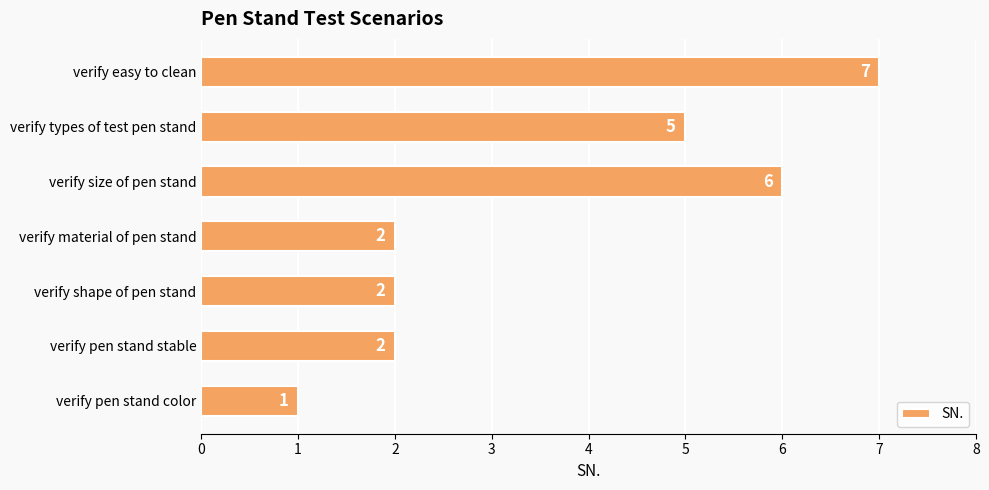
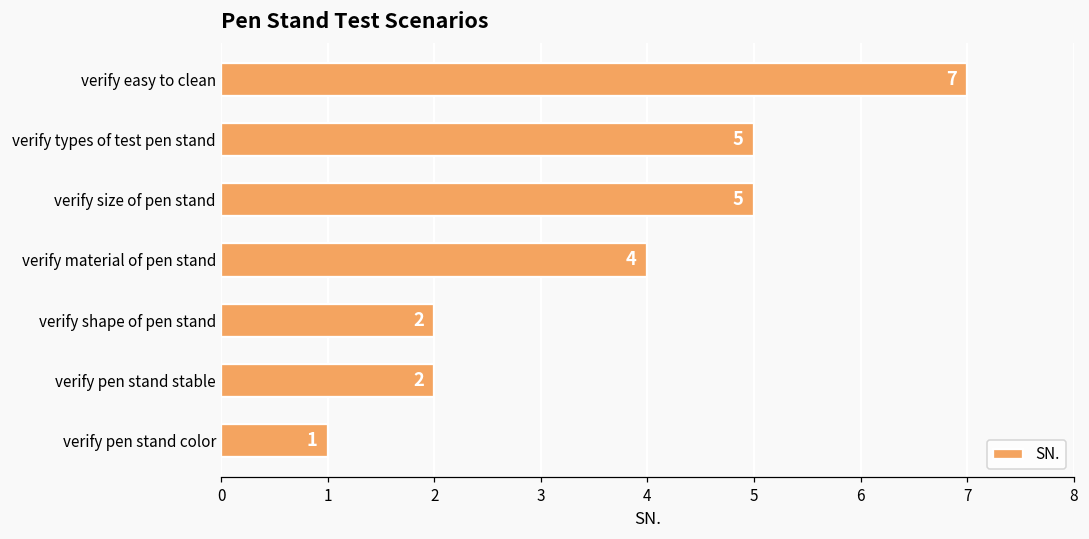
verify size of pen stand: 6 -> 5
verify material of pen stand: 2 -> 4
